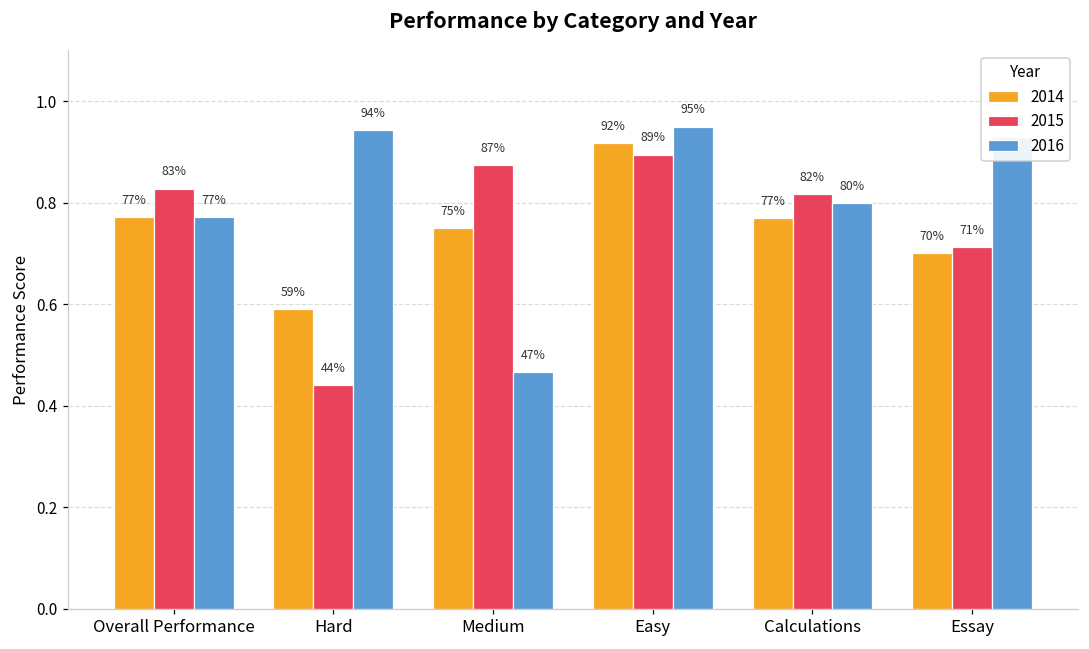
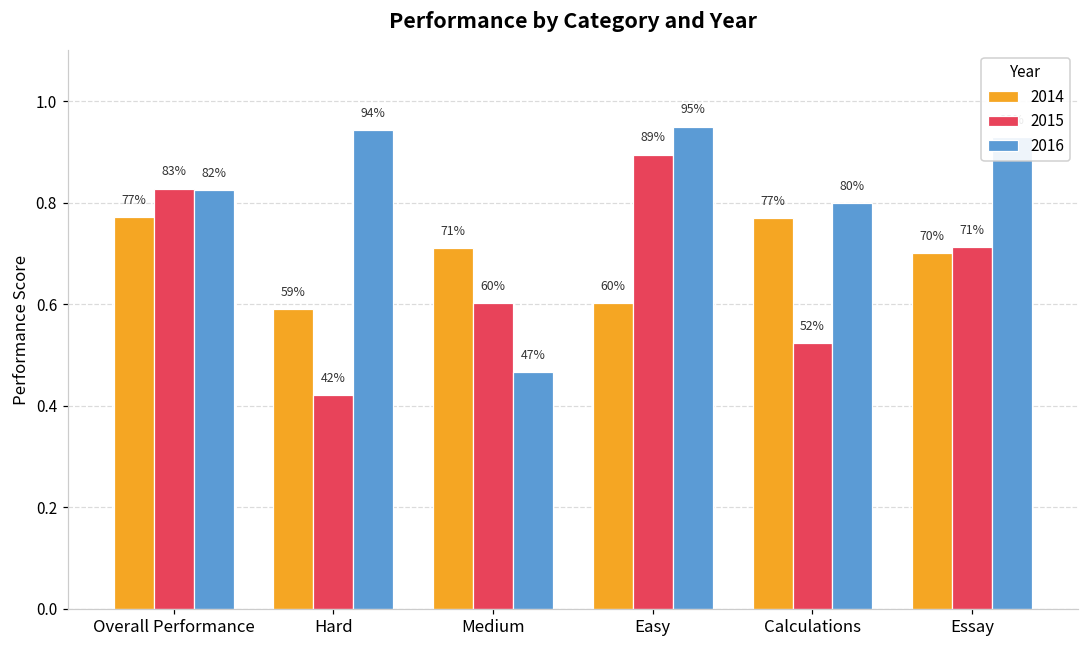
2016, Overall Performance: 77% -> 82%
2015, Hard: 44% -> 42%
2014, Medium: 75% -> 71%
2015, Medium: 87% -> 60%
2014, Easy: 92% -> 60%
2015, Calculations: 82% -> 52%
